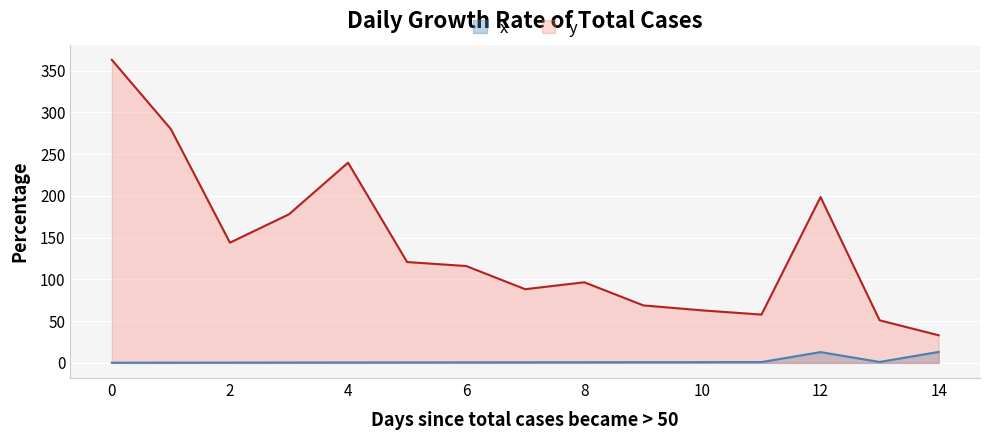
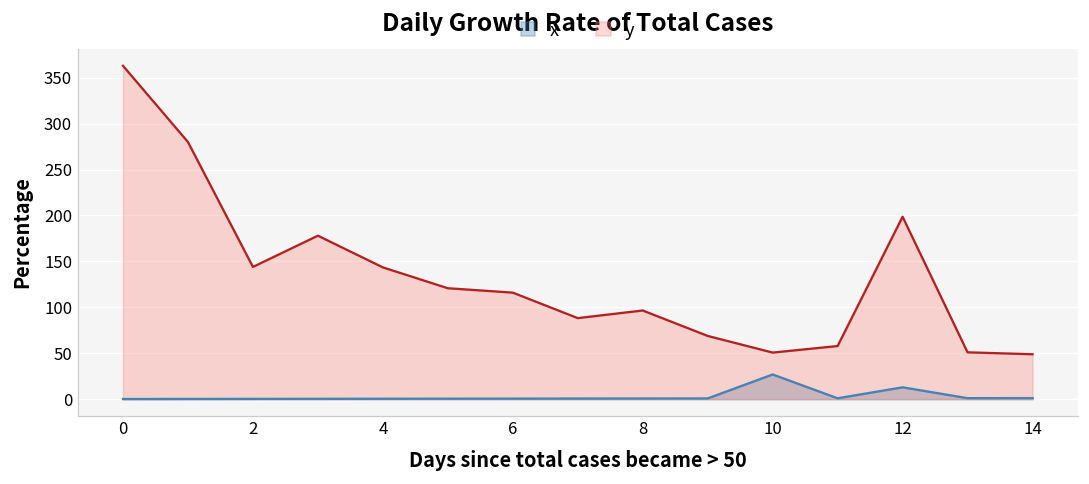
y, 4: 240 -> 140
x, 10: 0 -> 30
y, 10: 60 -> 50
x, 14: 10 -> 0
y, 14: 30 -> 50
